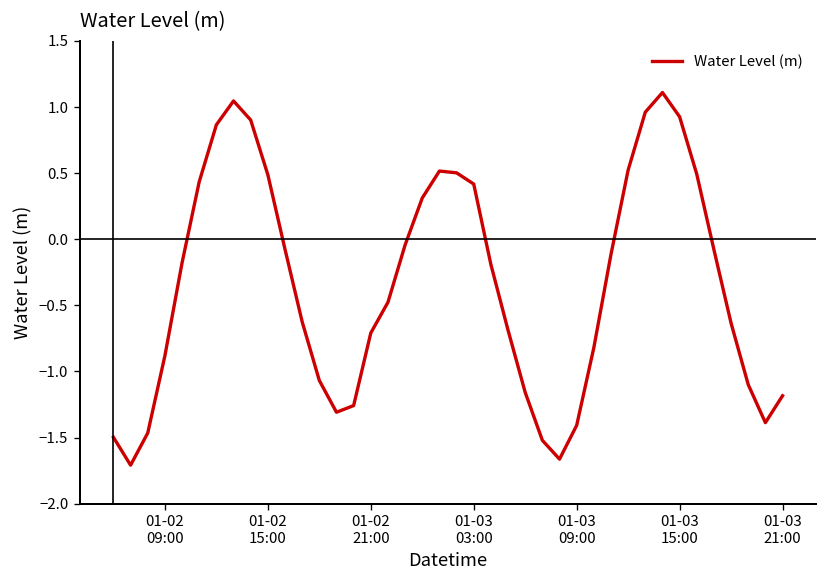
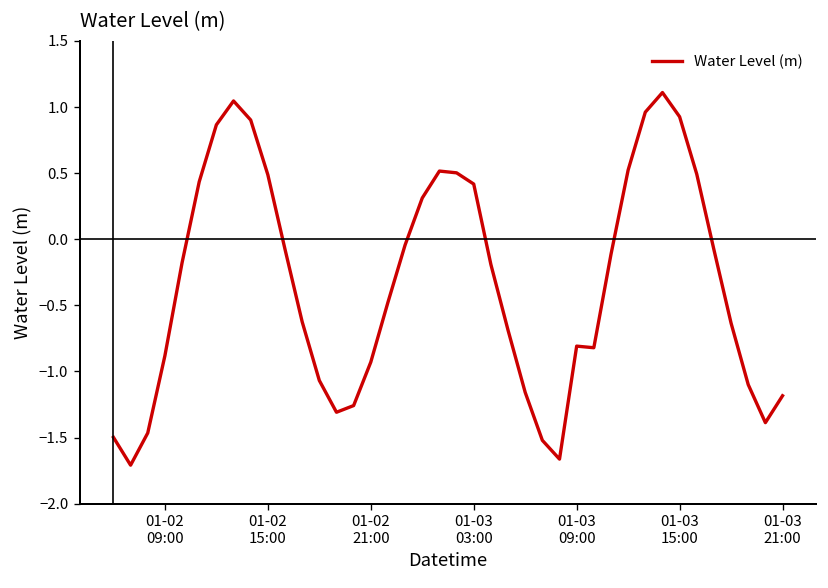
01-02 21:00: -0.71 -> -0.93
01-03 09:00: -1.41 -> -0.81
